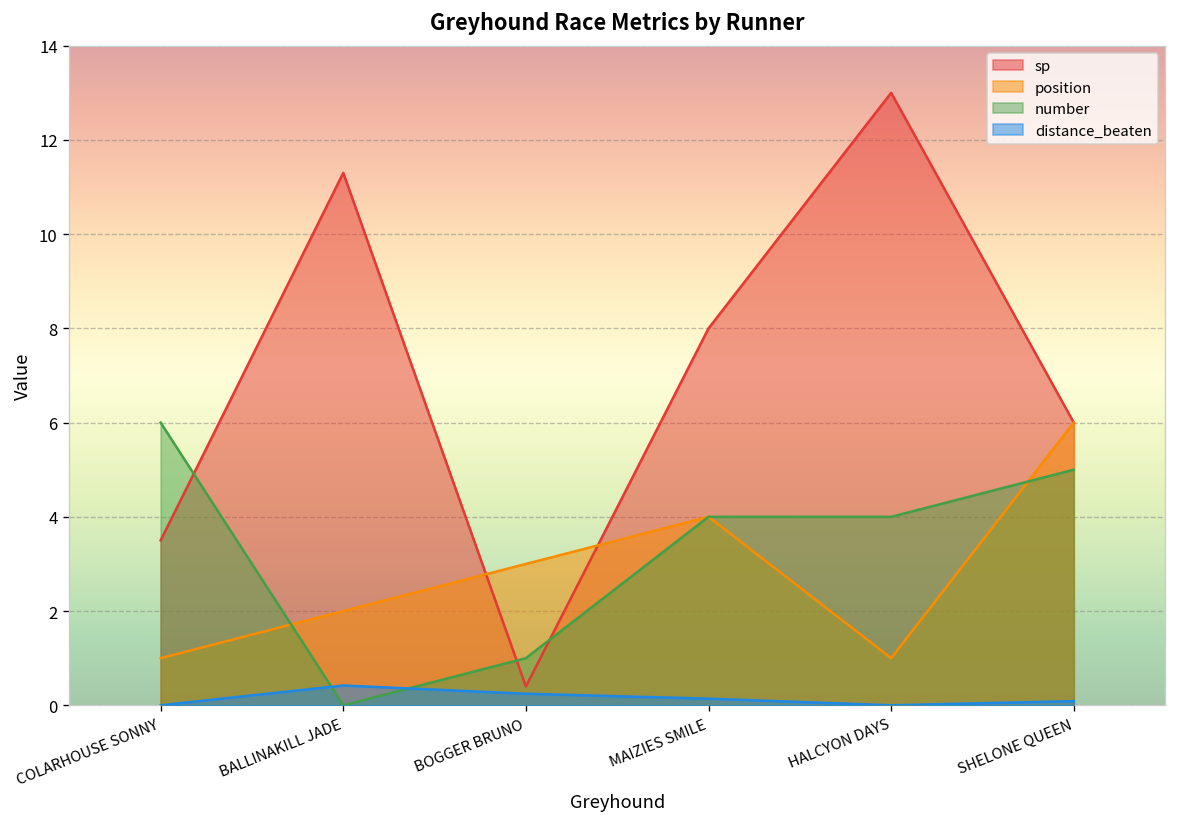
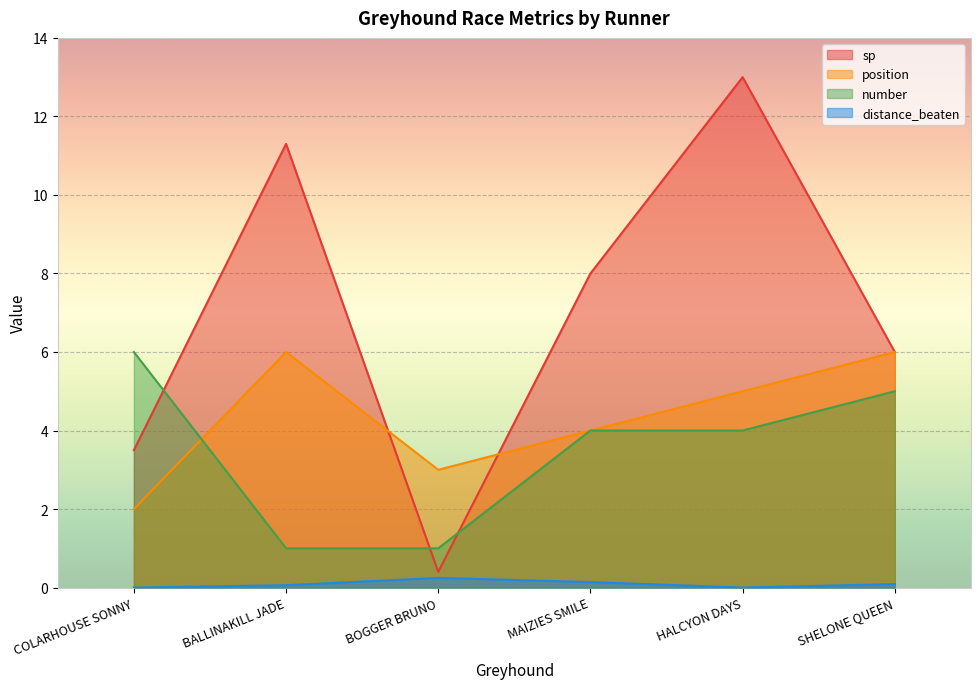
position, COLARHOUSE SONNY: 1 -> 2
position, BALLINAKILL JADE: 2 -> 6
number, BALLINAKILL JADE: 0 -> 1
distance_beaten, BALLINAKILL JADE: 0.4 -> 0.1
position, HALCYON DAYS: 1 -> 5
